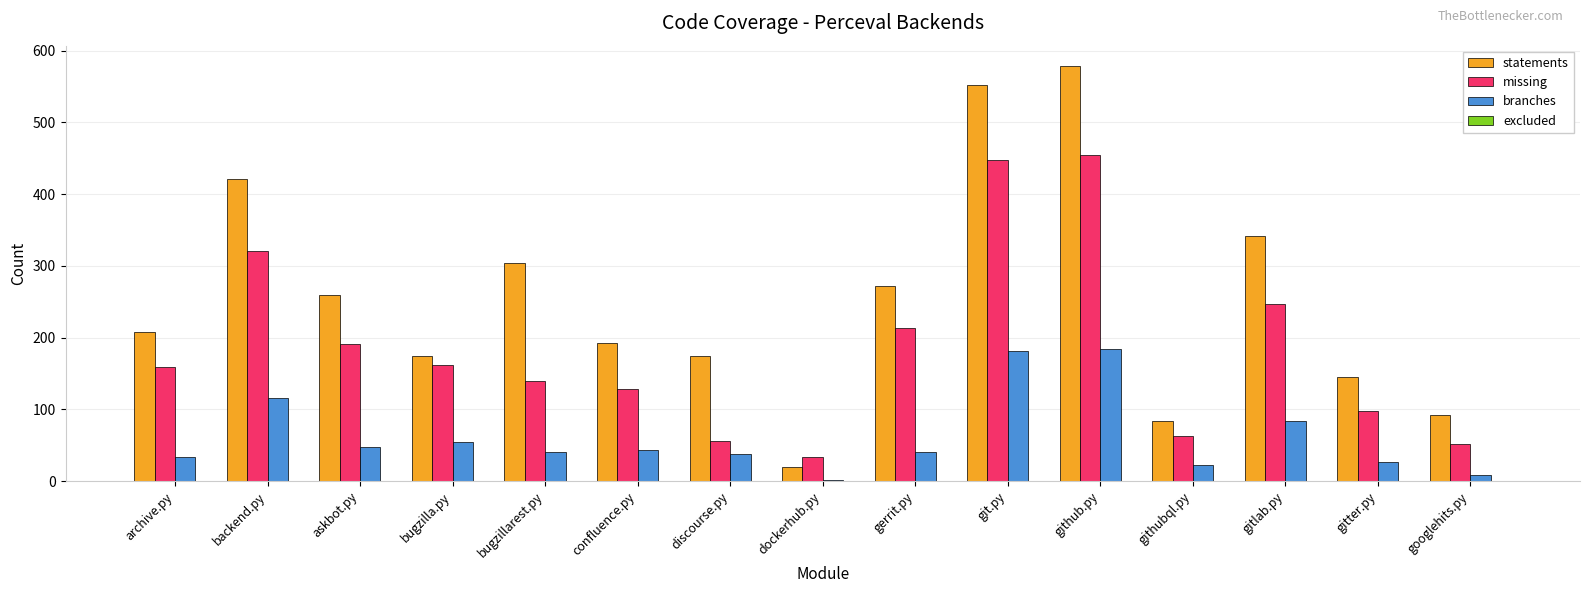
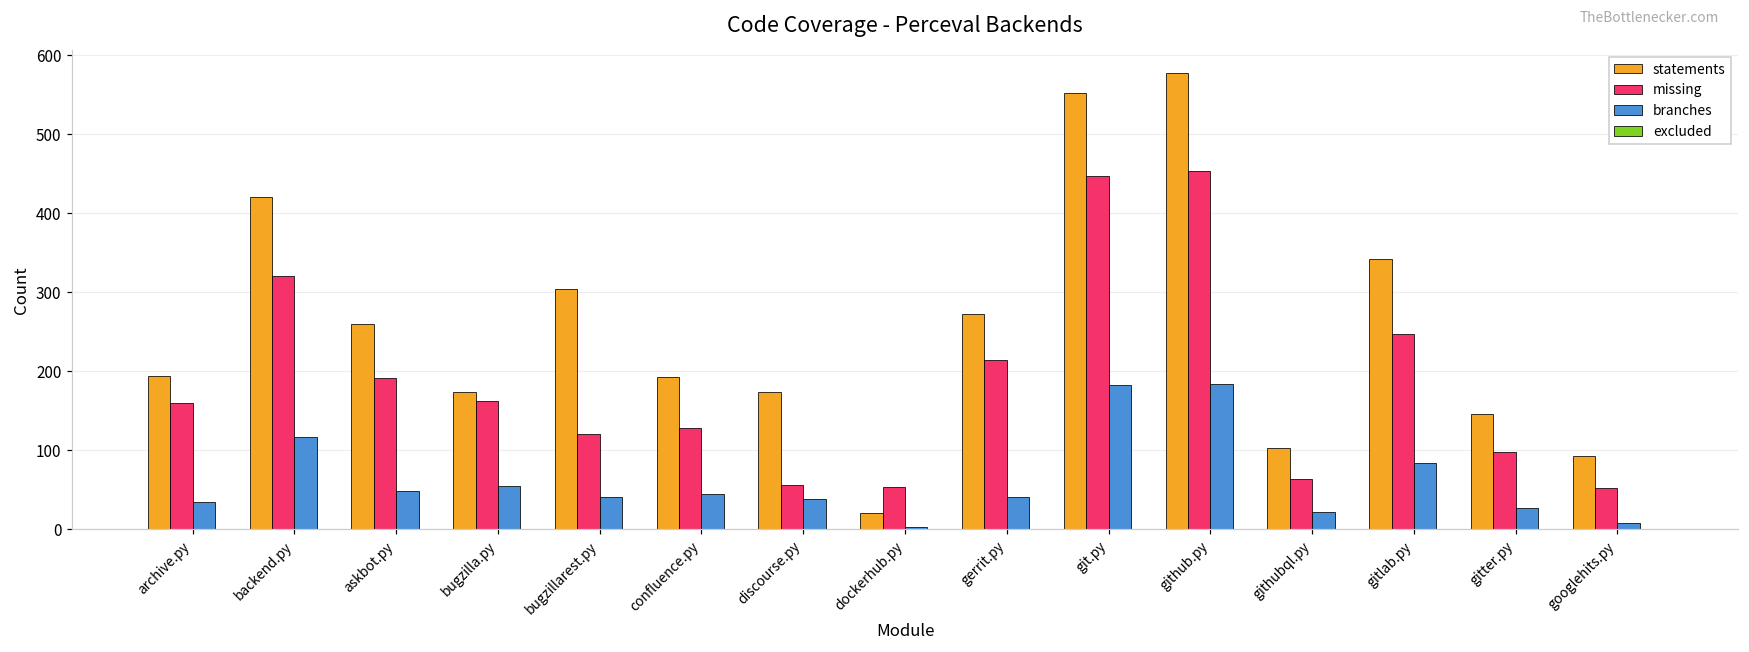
statements, archive.py: 210 -> 190
missing, bugzillarest.py: 140 -> 120
missing, dockerhub.py: 30 -> 50
statements, githubql.py: 80 -> 100
